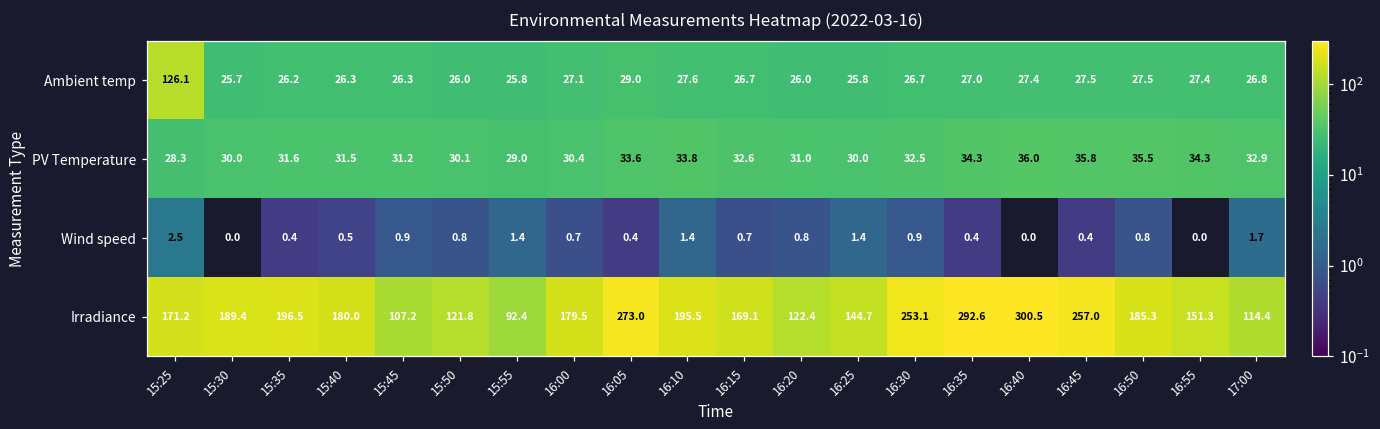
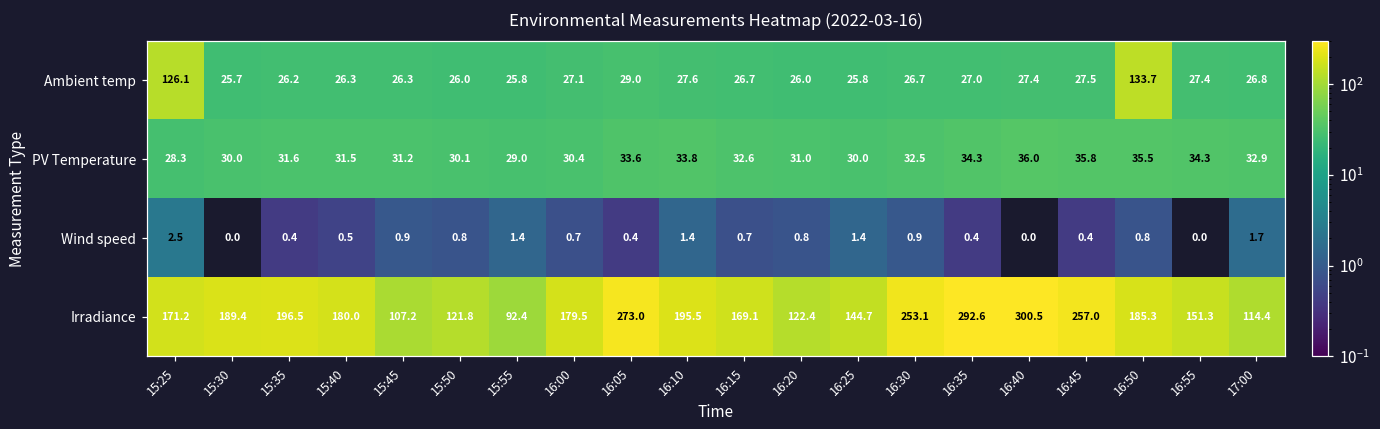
Ambient temp, 16:50: 27.5 -> 133.7
